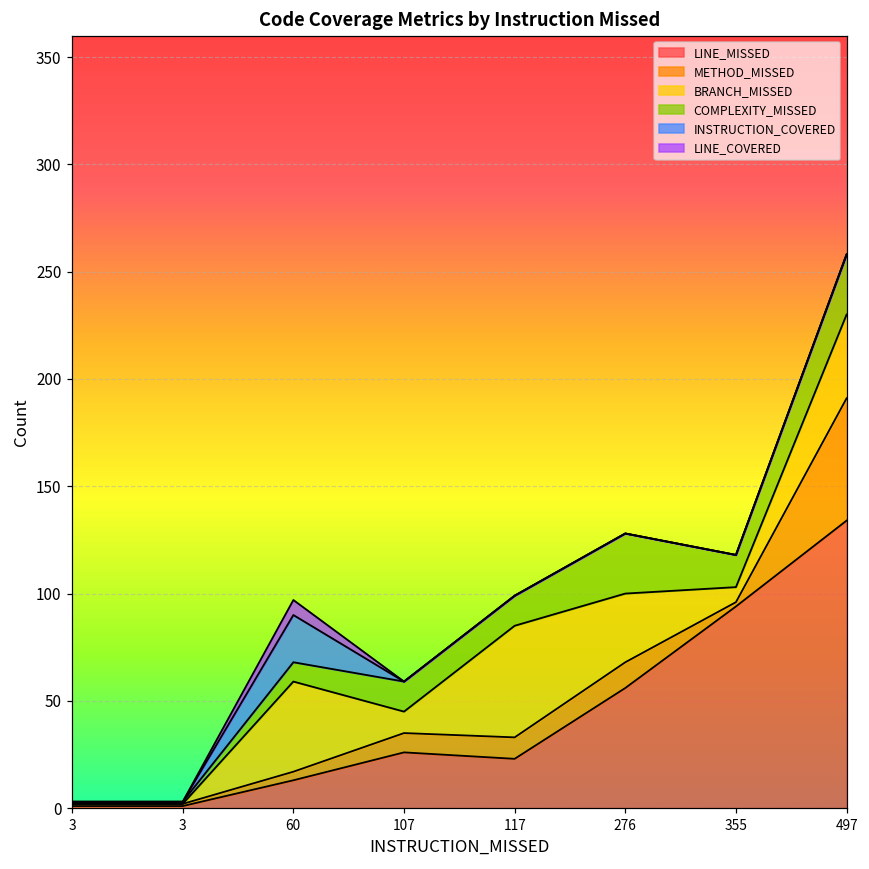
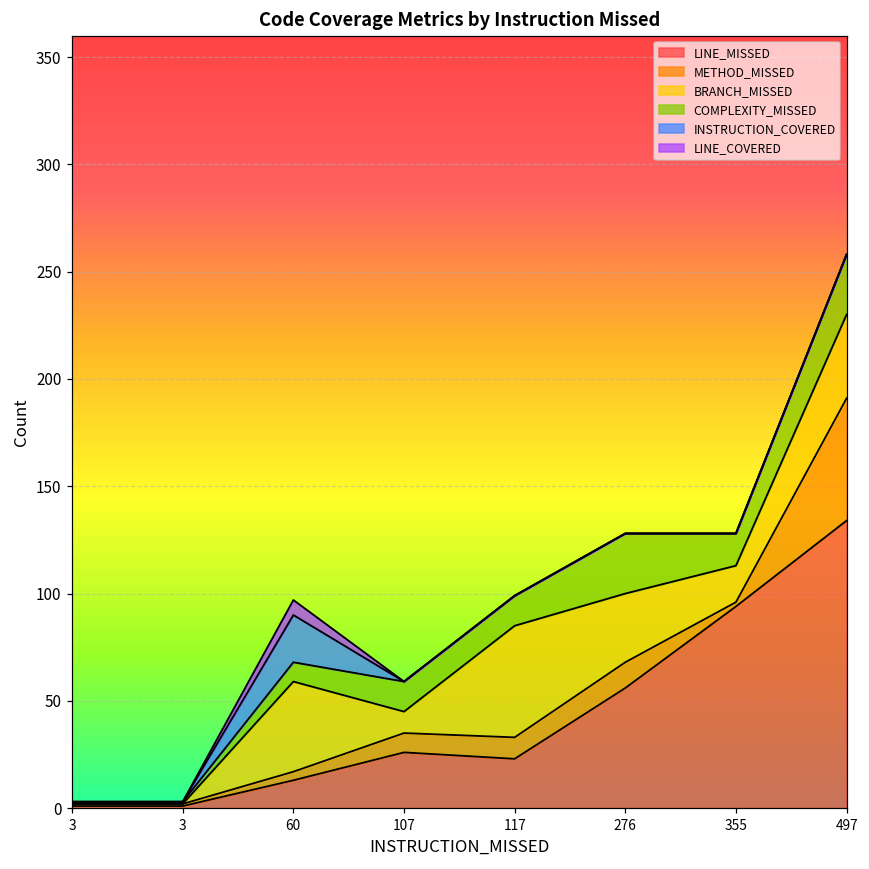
BRANCH_MISSED, 355: 7 -> 17
